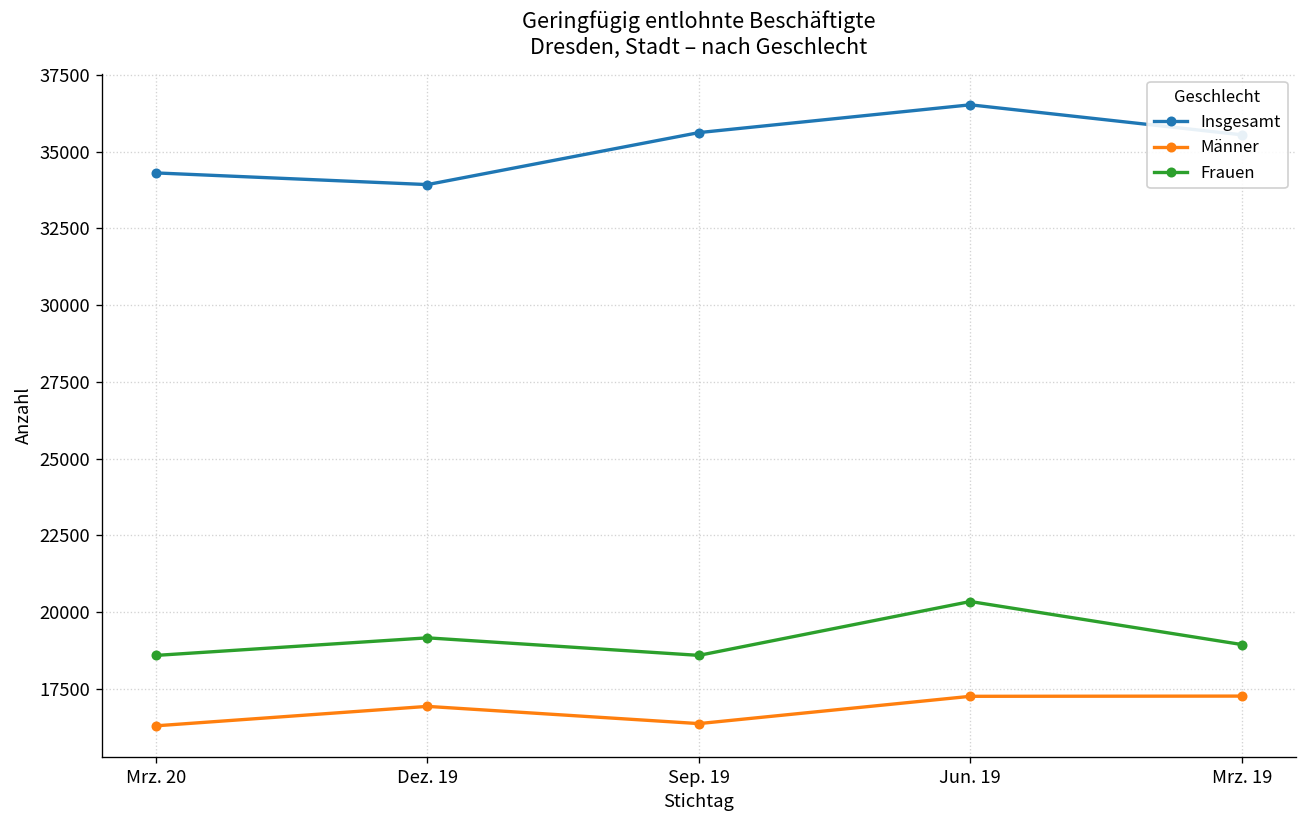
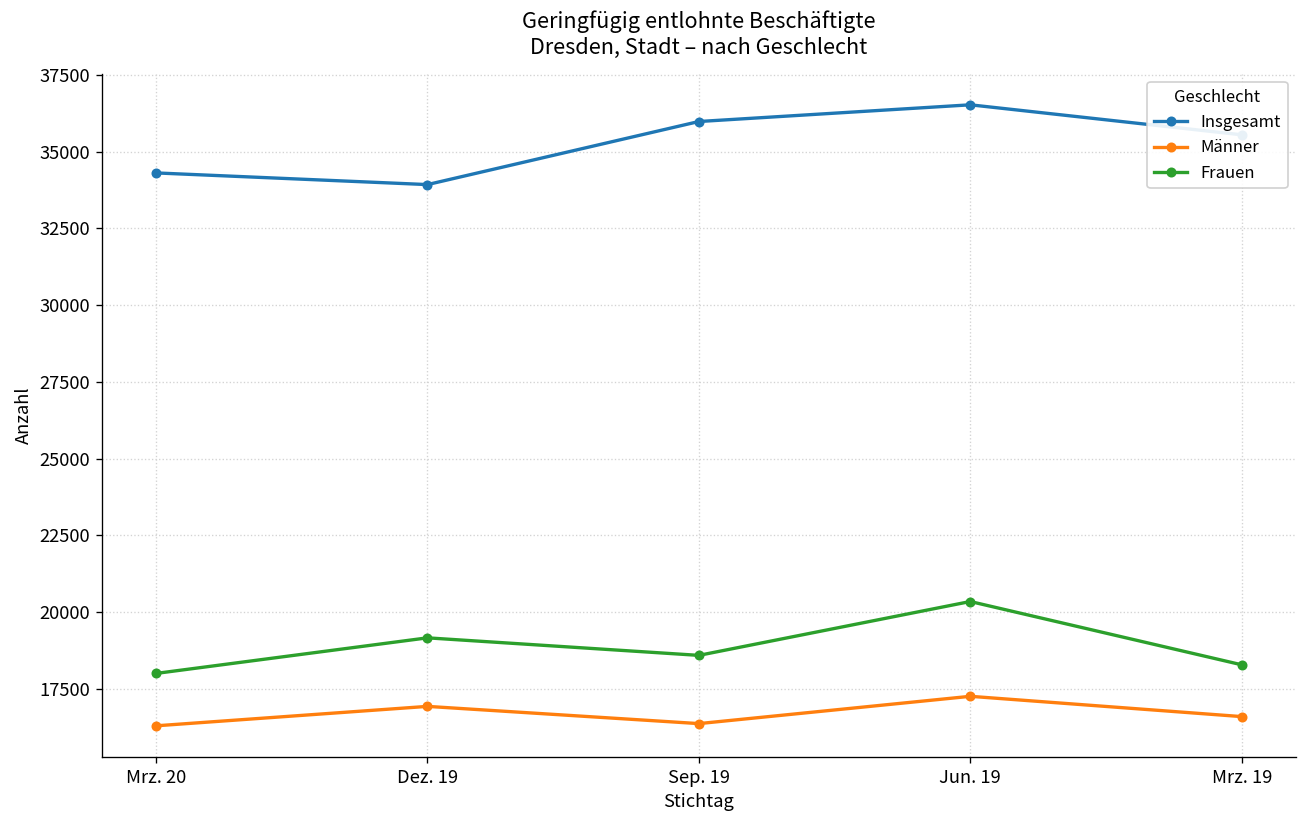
Frauen, Mrz. 20: 18600 -> 18000
Insgesamt, Sep. 19: 35600 -> 36000
Männer, Mrz. 19: 17300 -> 16600
Frauen, Mrz. 19: 18900 -> 18300
